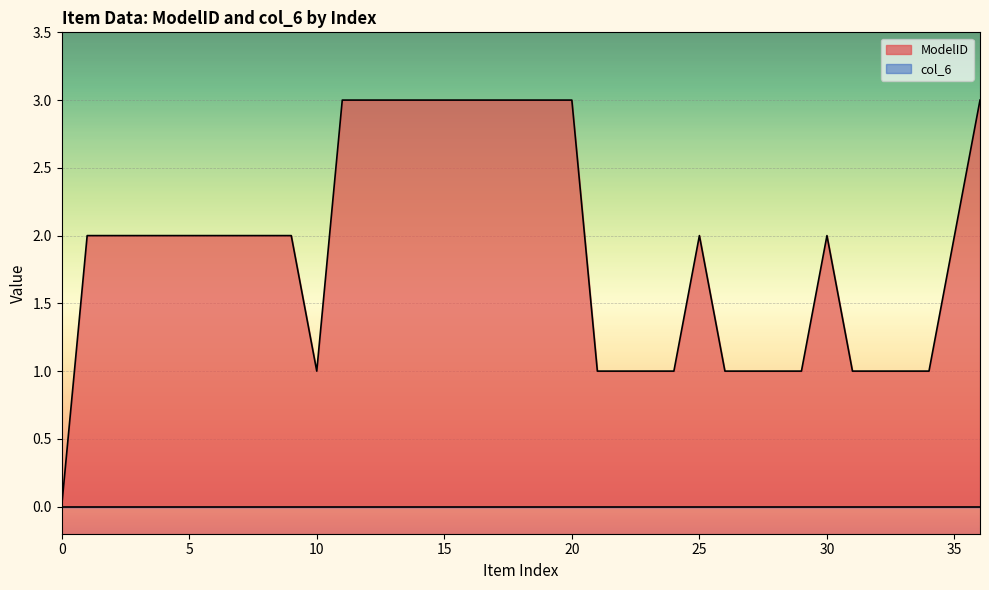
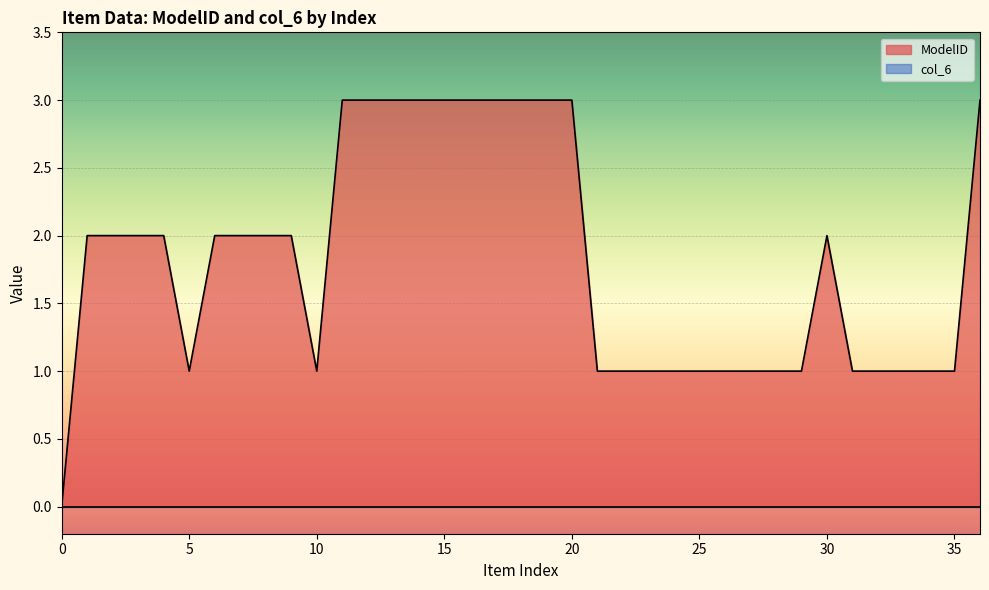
ModelID, 5: 2 -> 1
ModelID, 25: 2 -> 1
ModelID, 35: 2 -> 1
